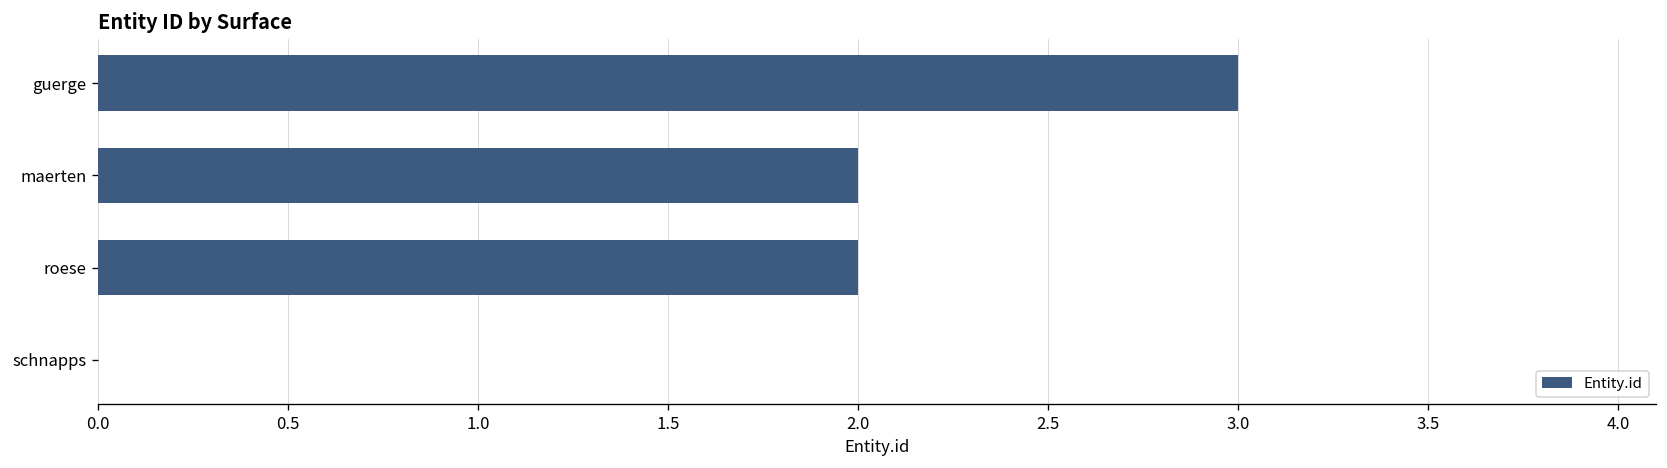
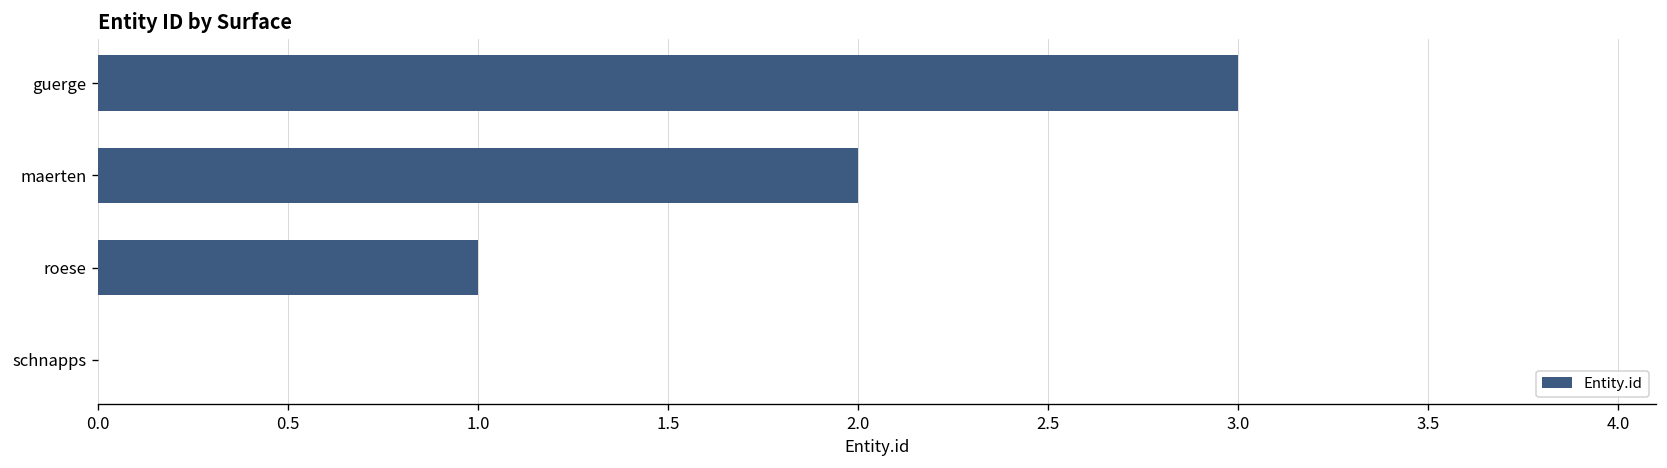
roese: 2 -> 1
